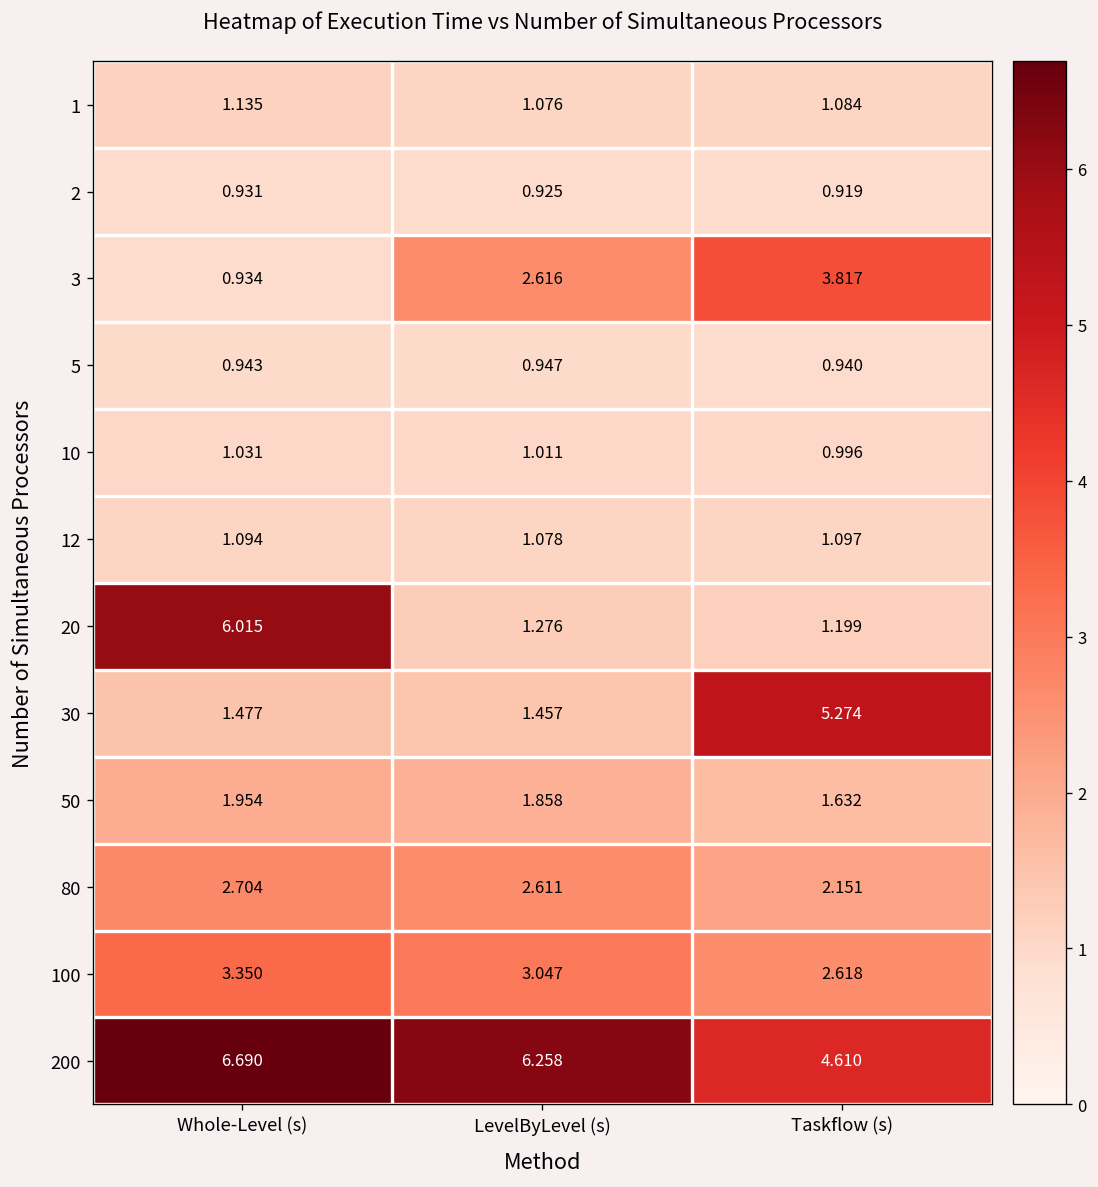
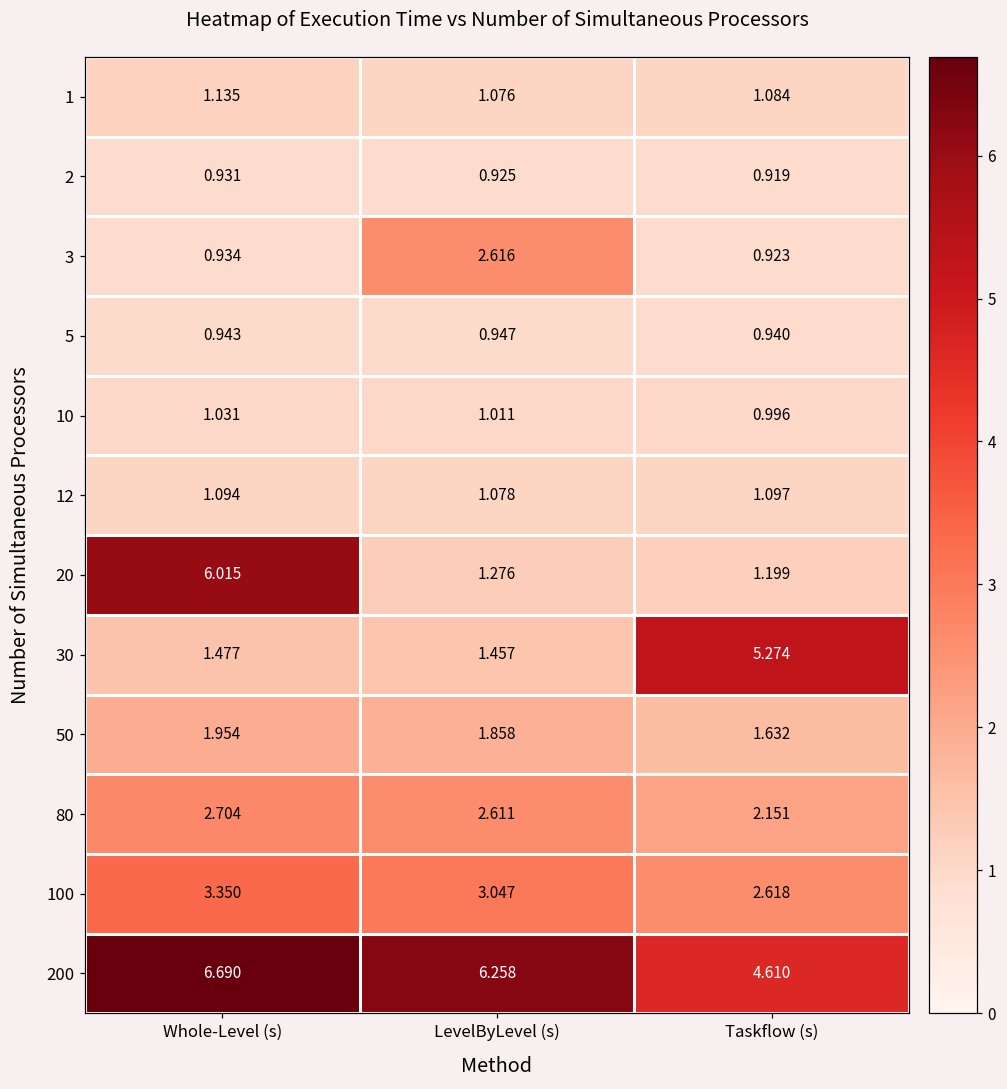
3, Taskflow (s): 3.817 -> 0.923
